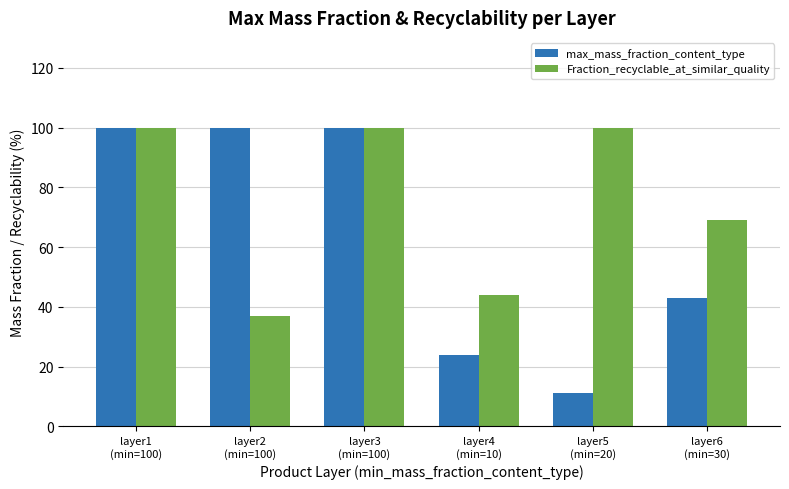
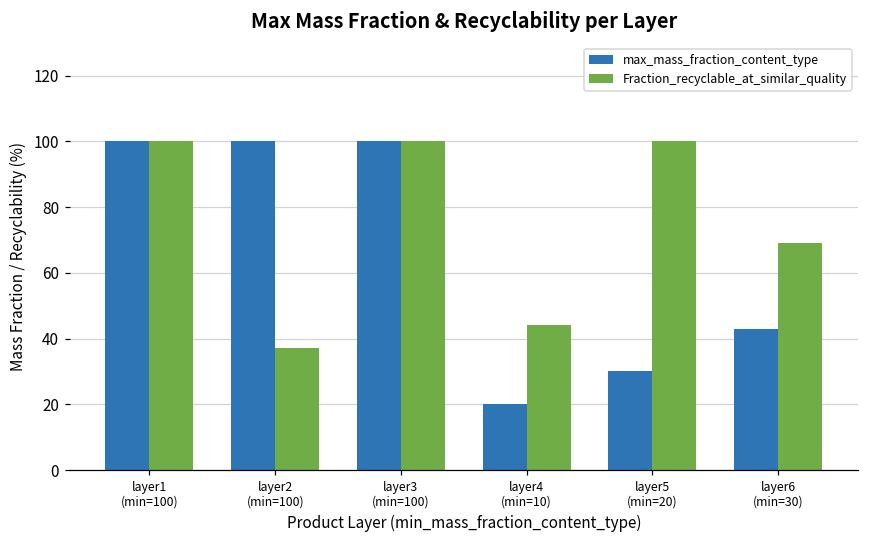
max_mass_fraction_content_type, layer4 (min=10): 24 -> 20
max_mass_fraction_content_type, layer5 (min=20): 11 -> 30
